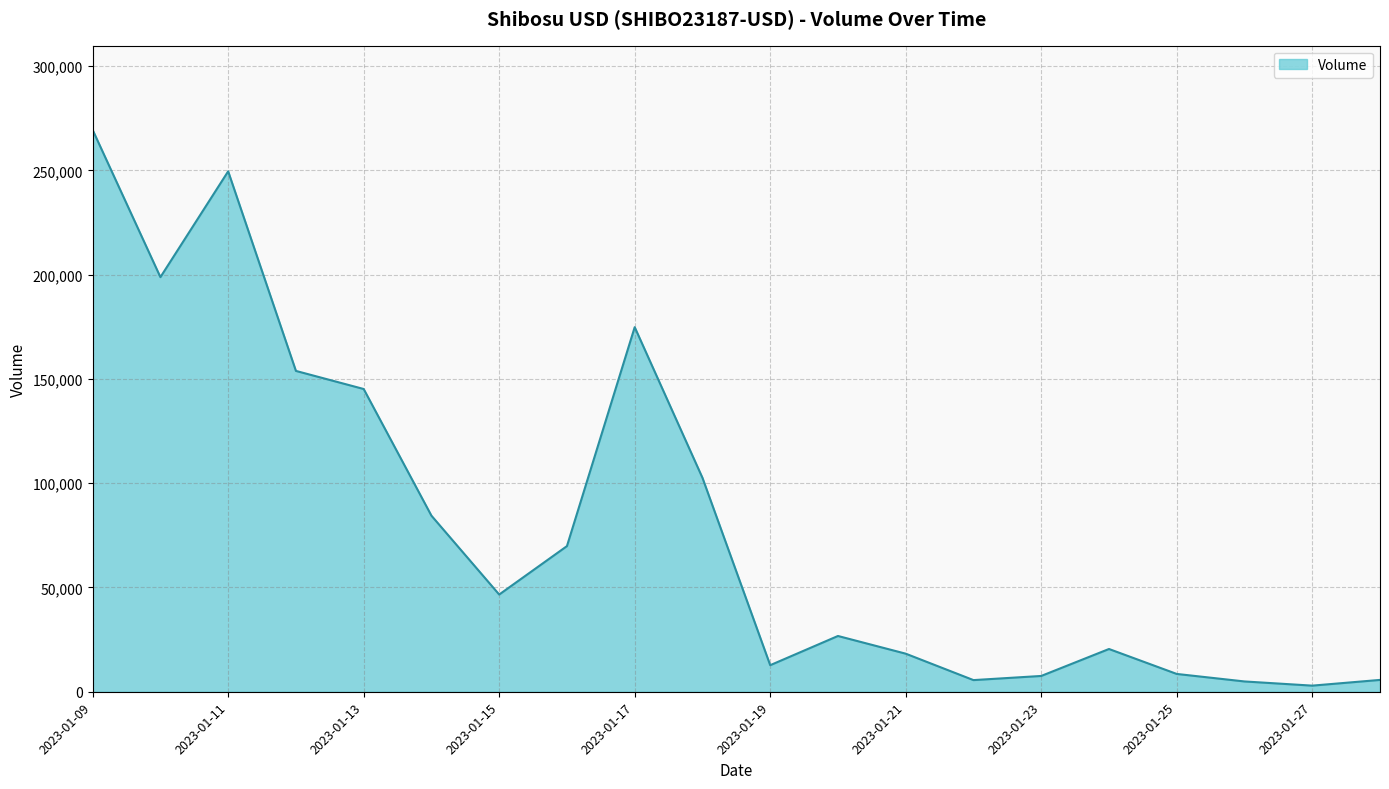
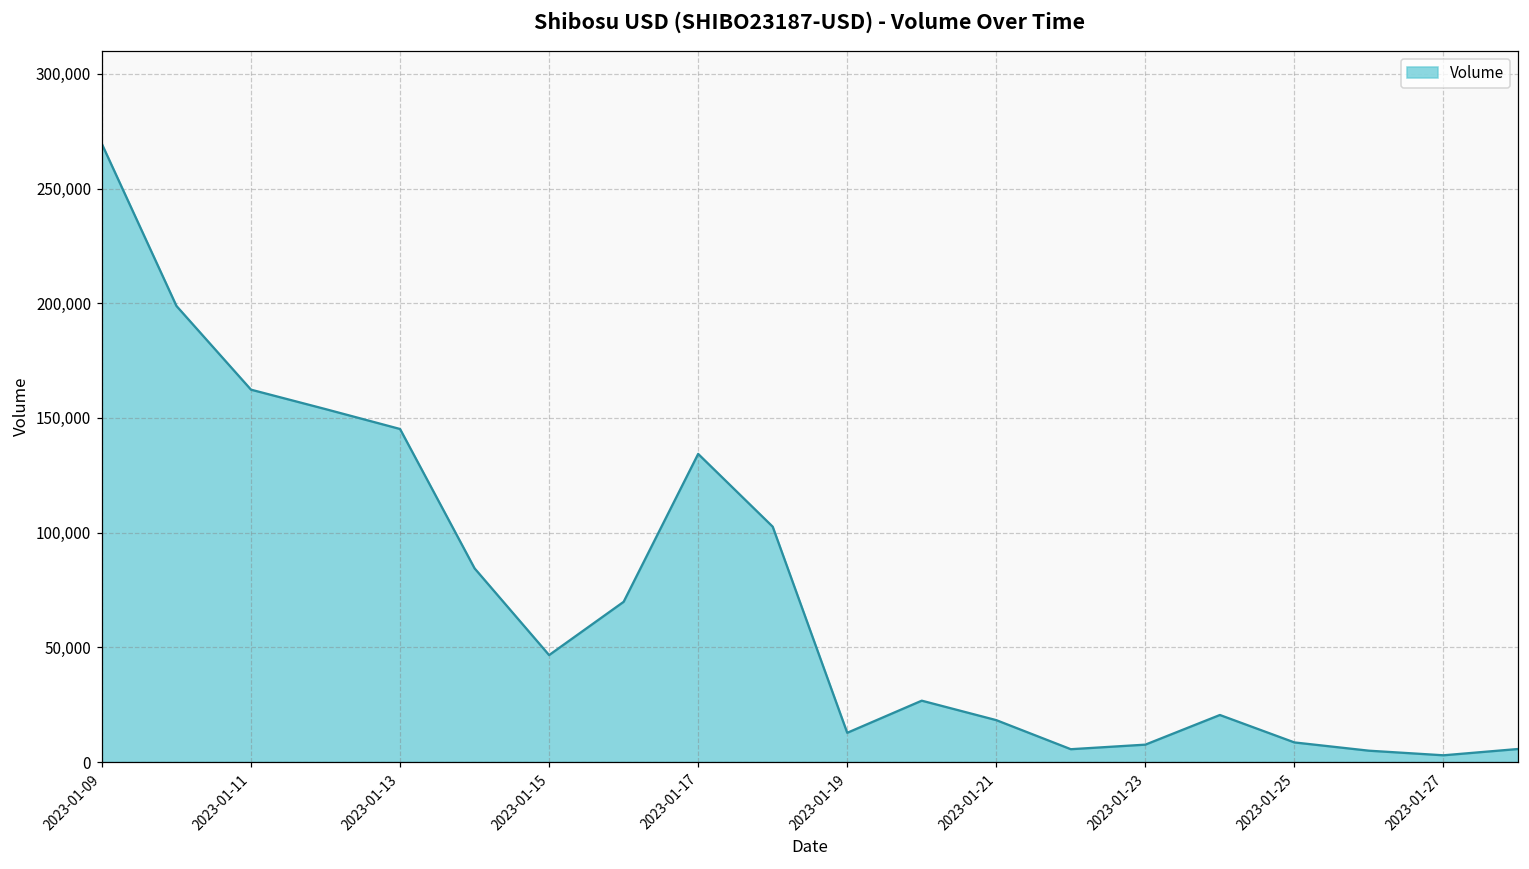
2023-01-11: 250,000 -> 162,000
2023-01-17: 175,000 -> 134,000
